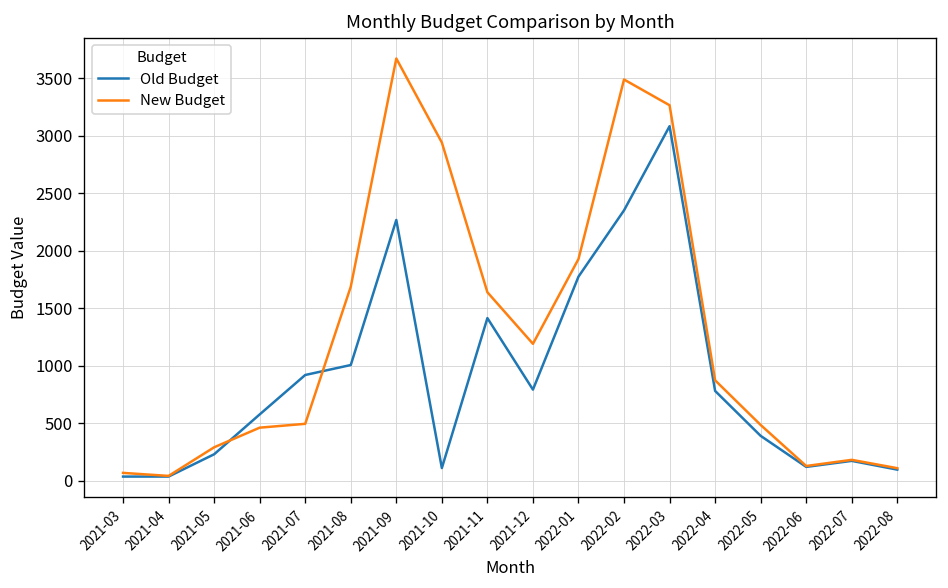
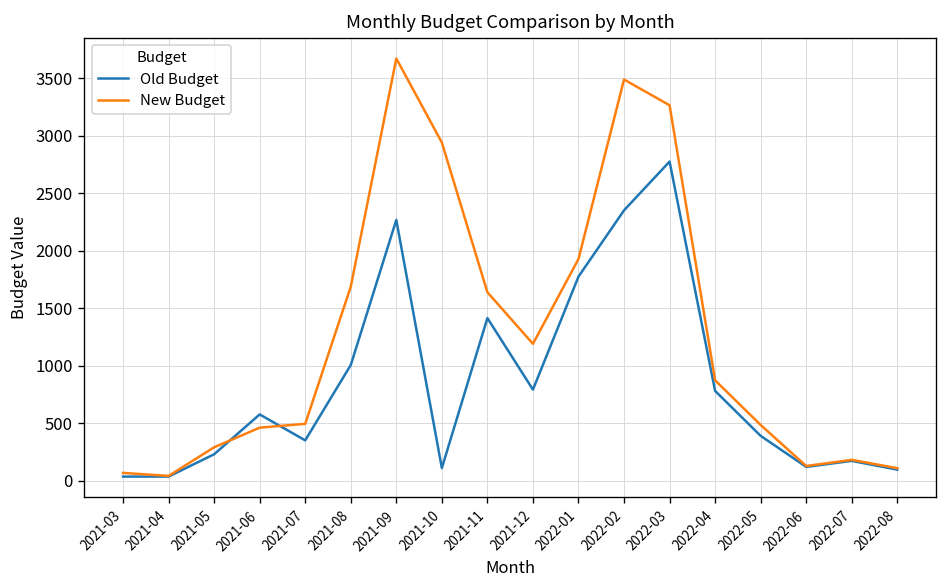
Old Budget, 2021-07: 900 -> 400
Old Budget, 2022-03: 3100 -> 2800
